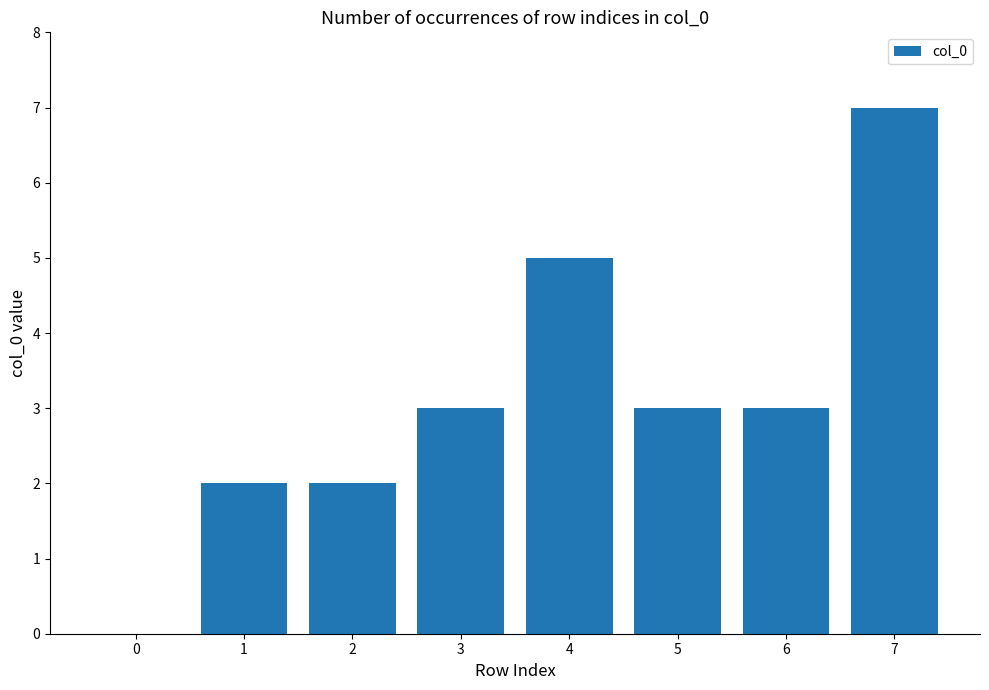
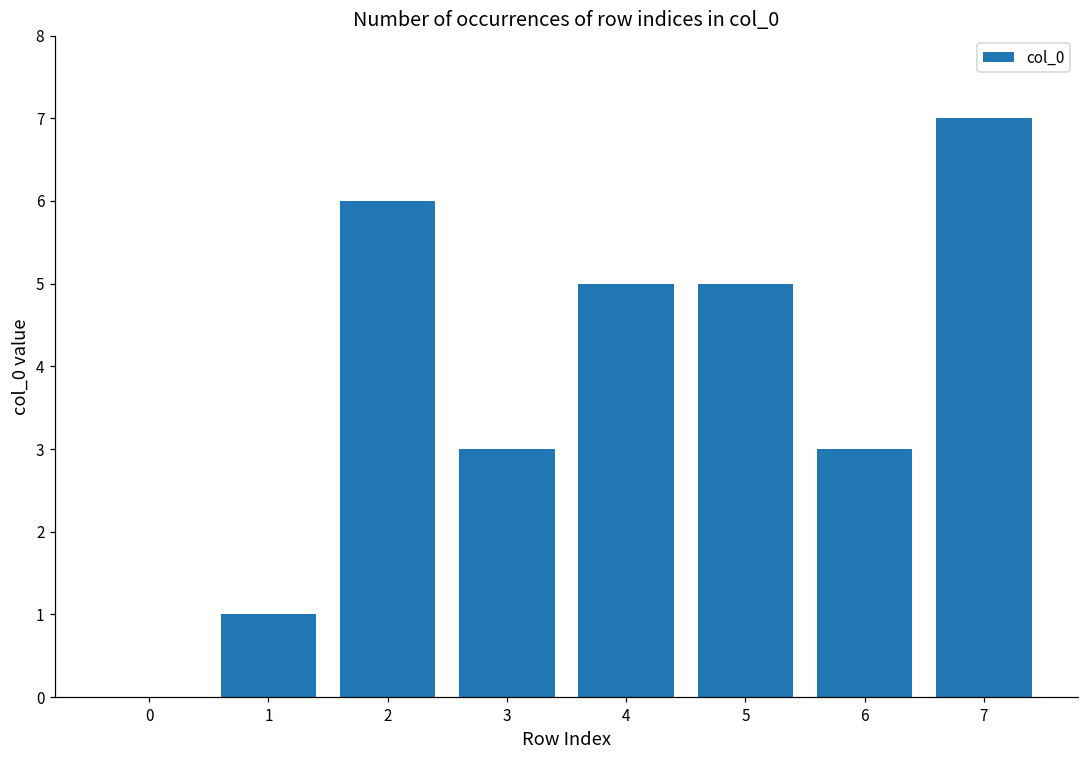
1: 2 -> 1
2: 2 -> 6
5: 3 -> 5
